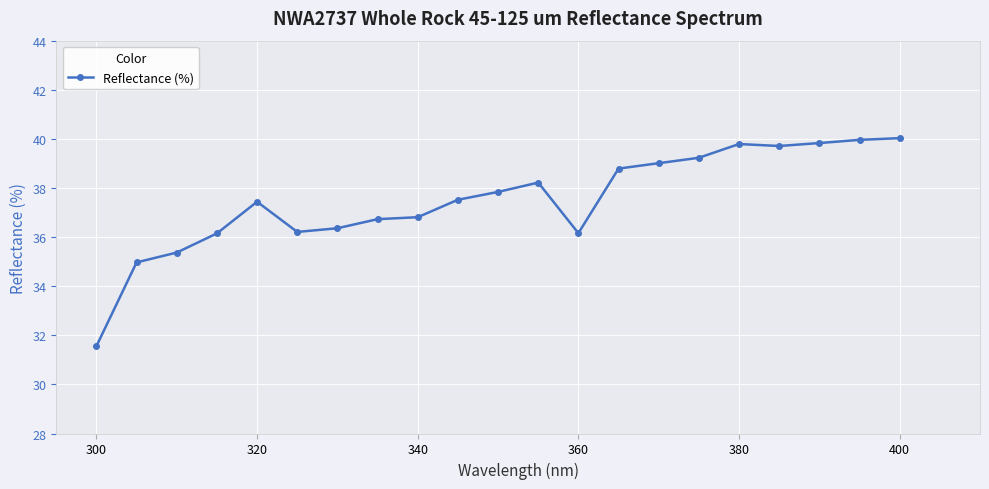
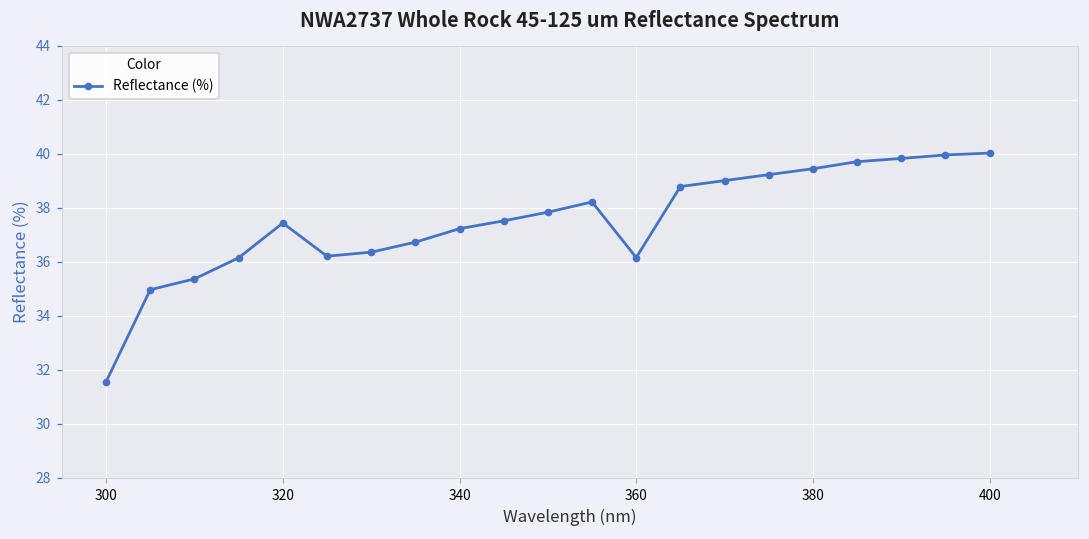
340: 36.8 -> 37.2
380: 39.8 -> 39.5
